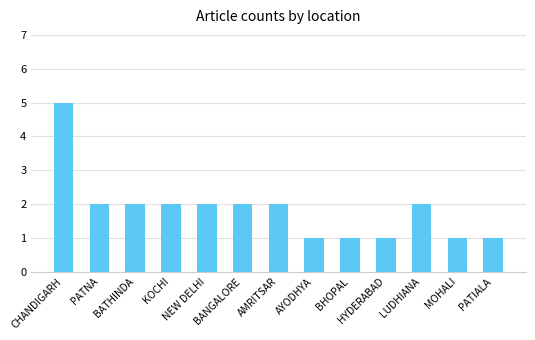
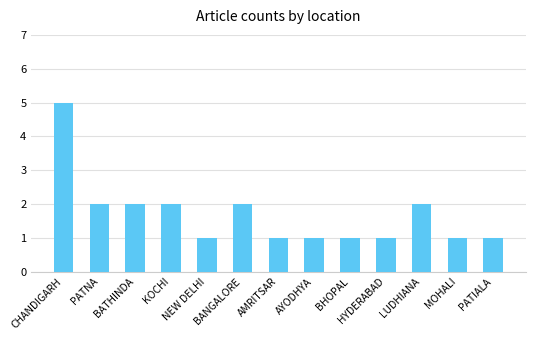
NEW DELHI: 2 -> 1
AMRITSAR: 2 -> 1
